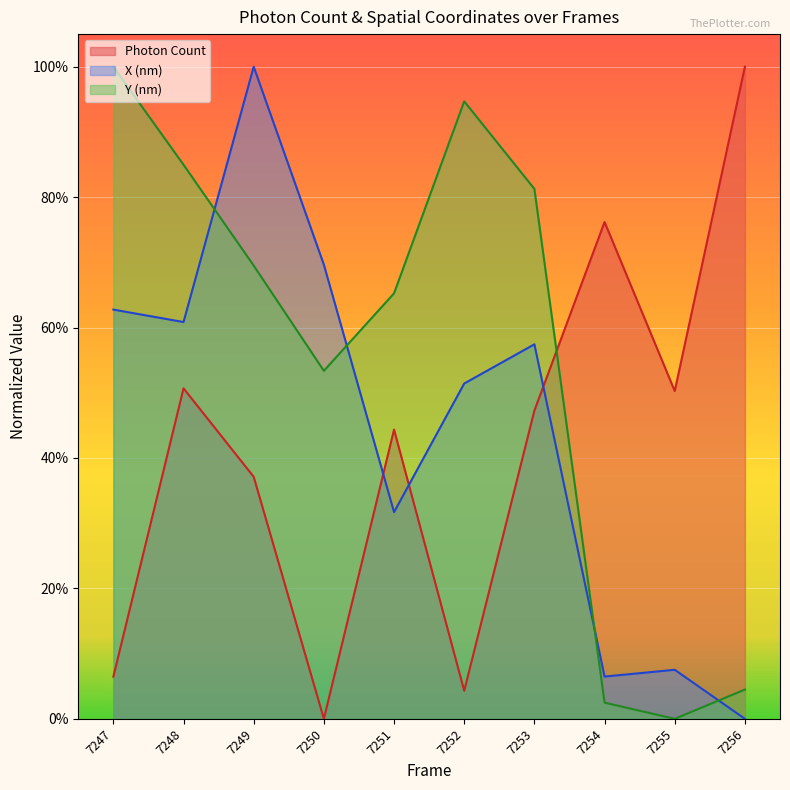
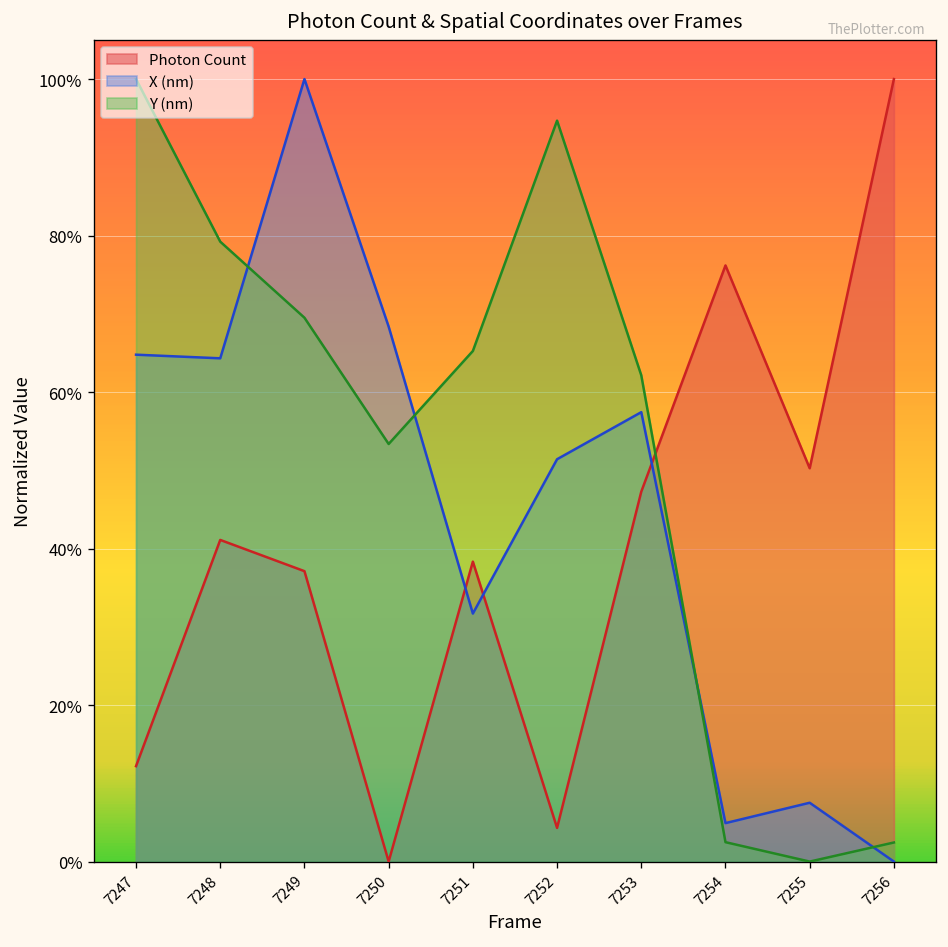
Photon Count, 7247: 6% -> 12%
X (nm), 7247: 63% -> 65%
Photon Count, 7248: 51% -> 41%
X (nm), 7248: 61% -> 64%
Y (nm), 7248: 85% -> 79%
X (nm), 7250: 70% -> 68%
Photon Count, 7251: 44% -> 38%
Y (nm), 7253: 81% -> 62%
X (nm), 7254: 6% -> 5%
Y (nm), 7256: 4% -> 2%
